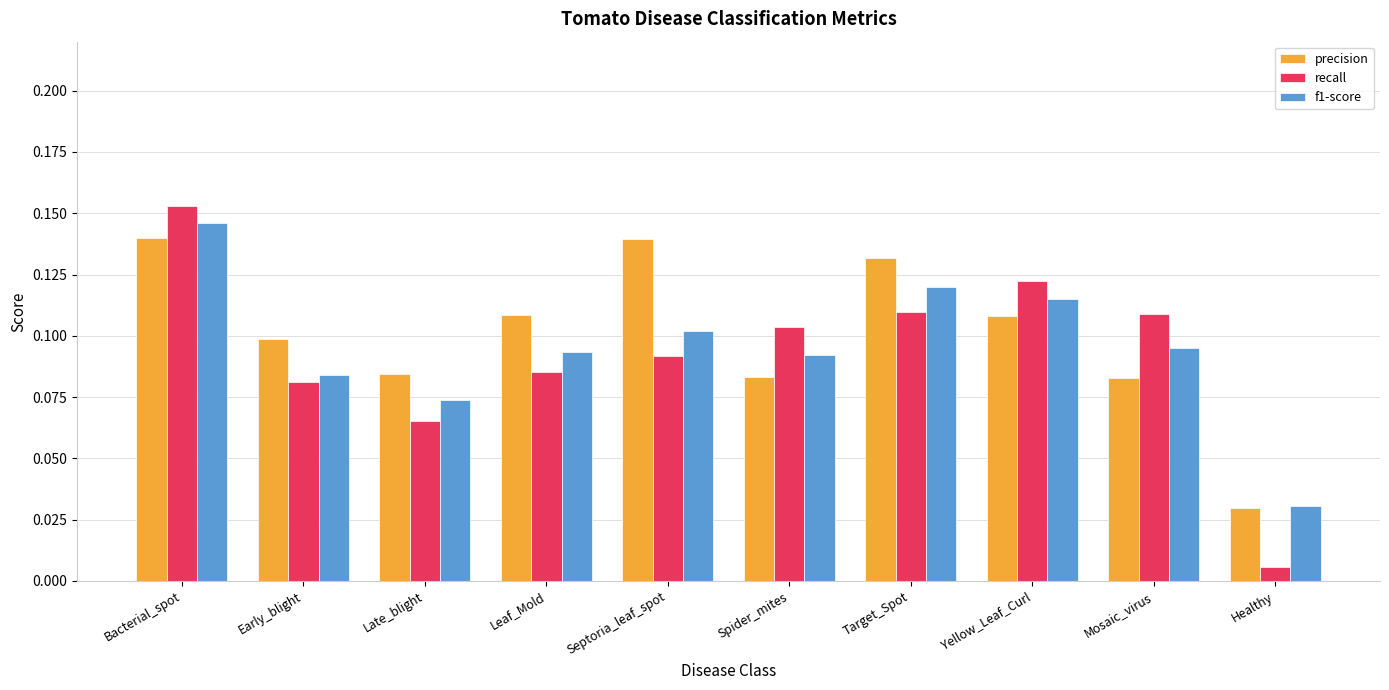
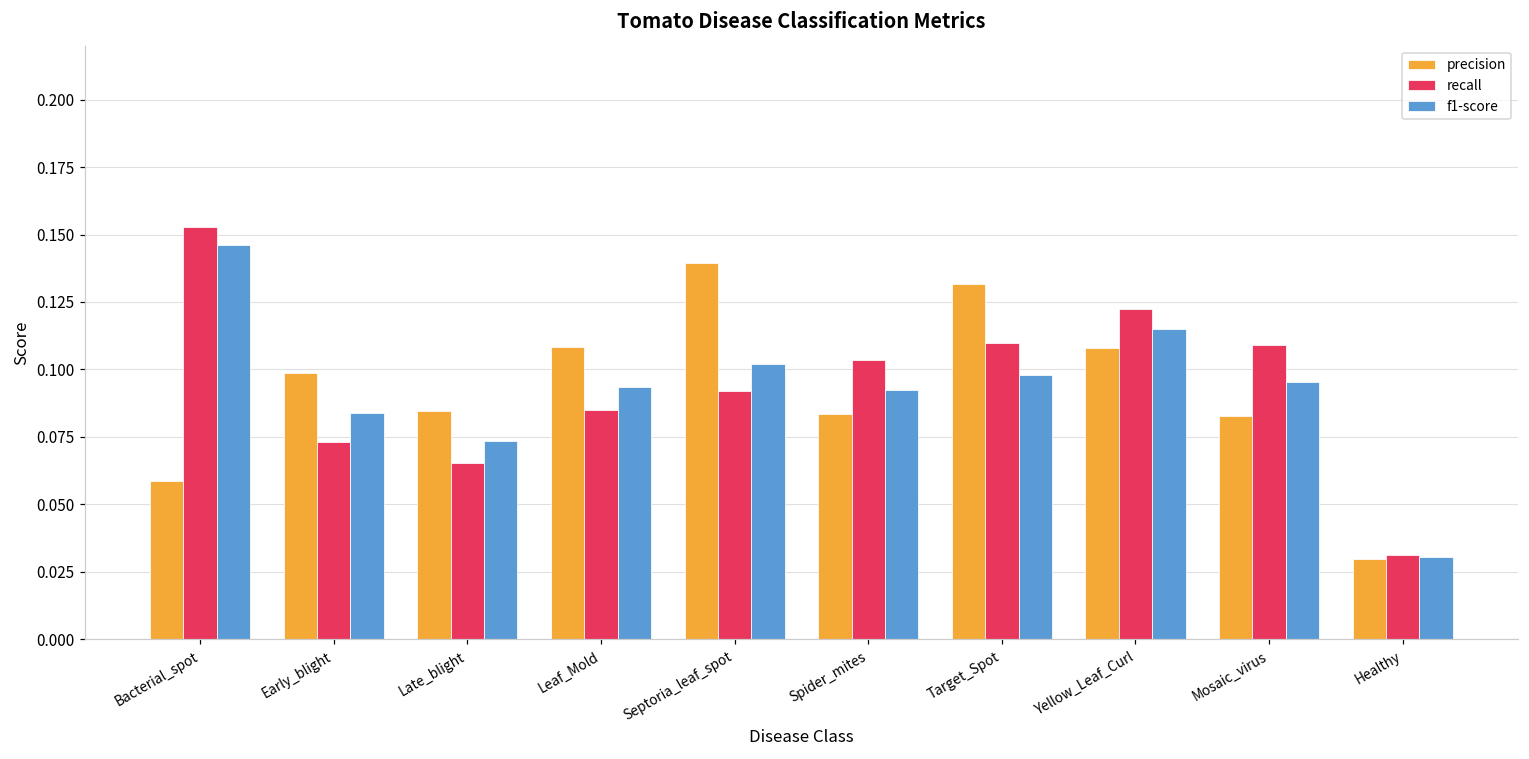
precision, Bacterial_spot: 0.140 -> 0.059
recall, Early_blight: 0.081 -> 0.073
f1-score, Target_Spot: 0.120 -> 0.098
recall, Healthy: 0.006 -> 0.031
